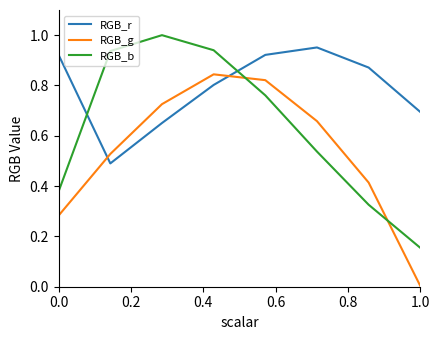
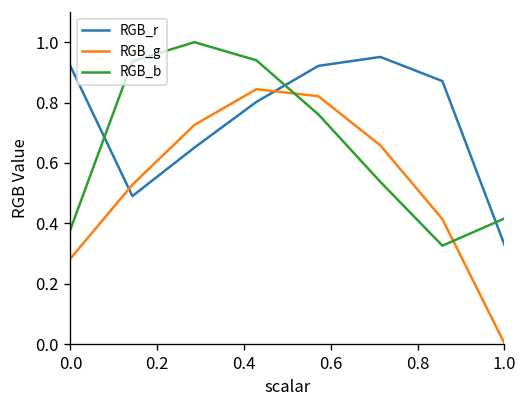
RGB_r, 1.0: 0.69 -> 0.33
RGB_b, 1.0: 0.15 -> 0.42
